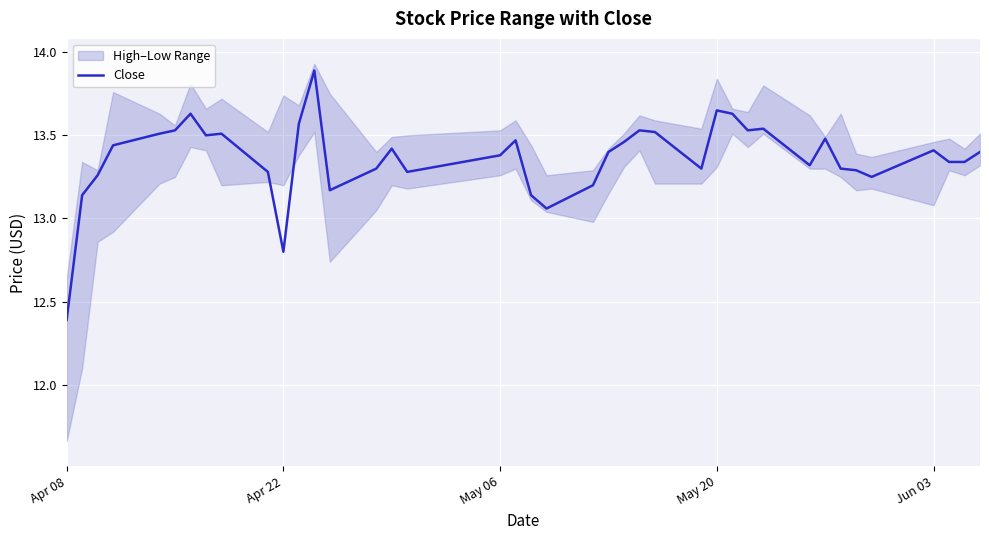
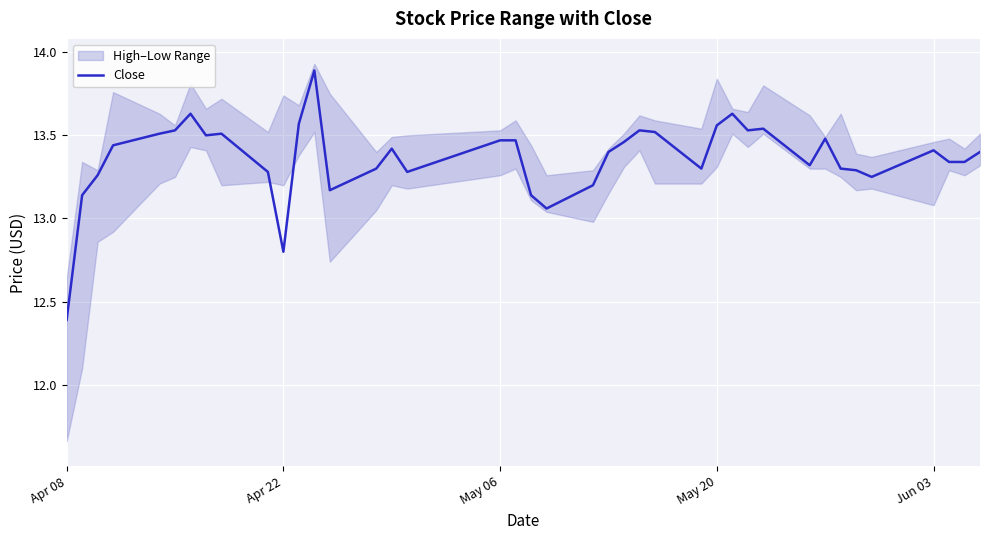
Close, May 06: 13.38 -> 13.47
Close, May 20: 13.65 -> 13.56
